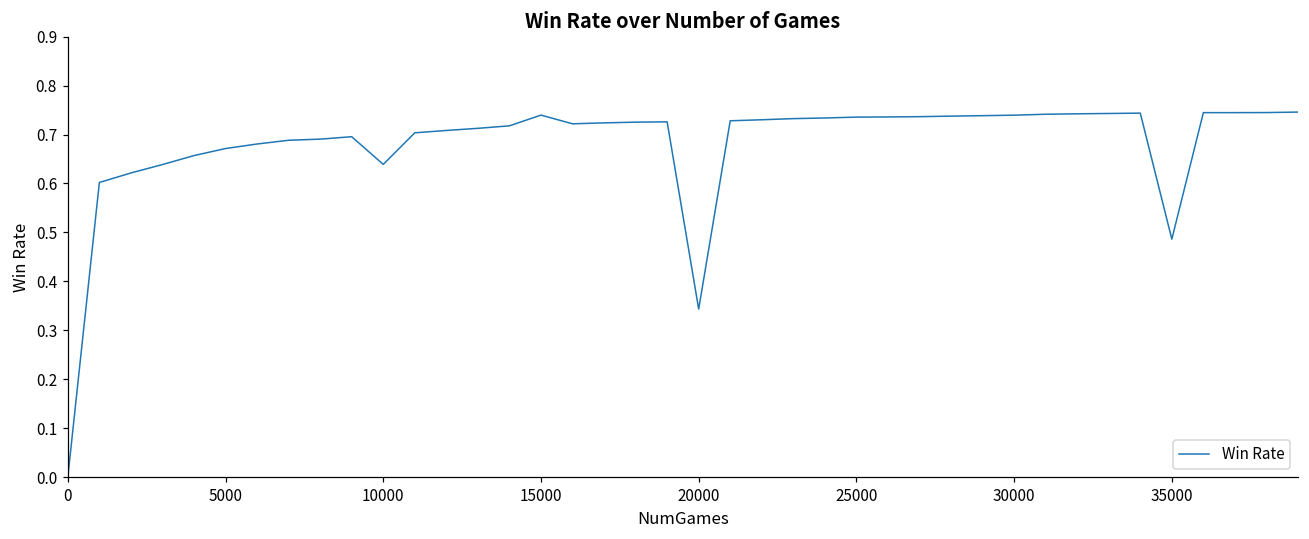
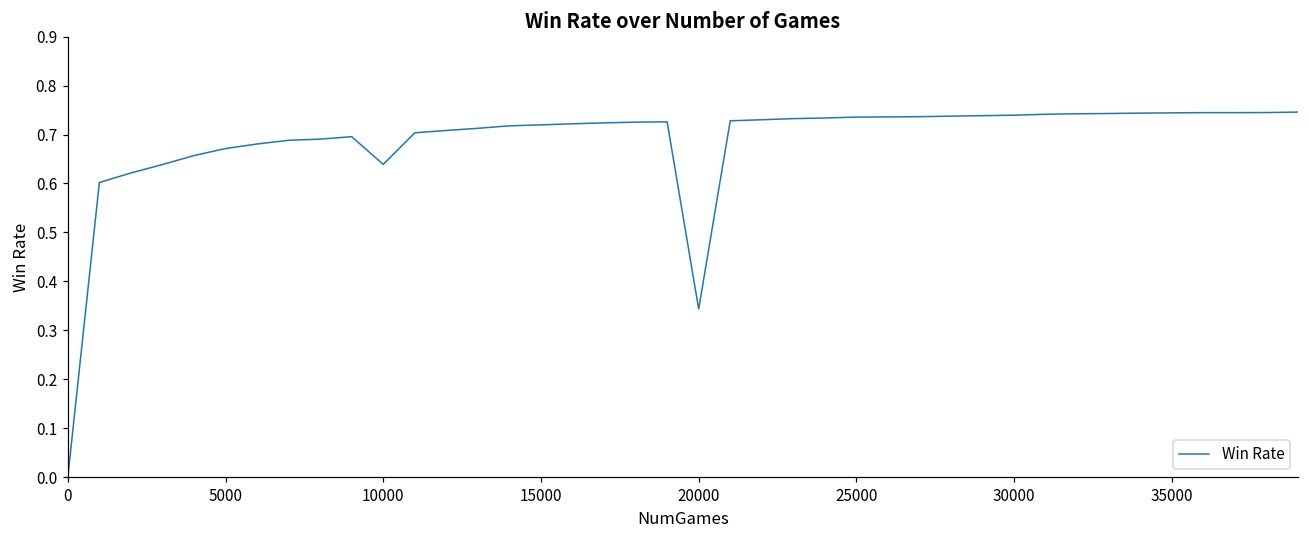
15000: 0.74 -> 0.72
35000: 0.49 -> 0.74
